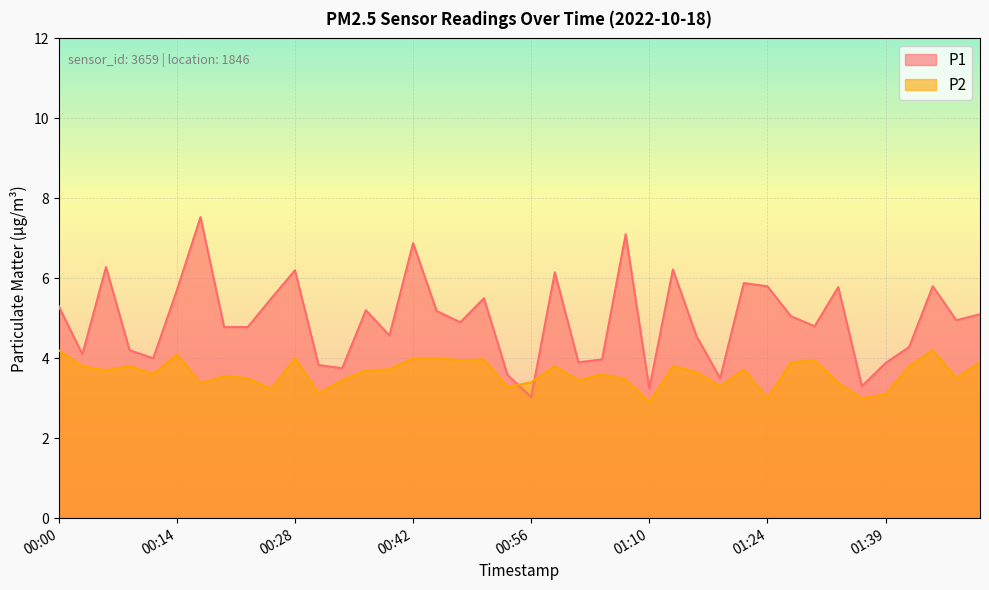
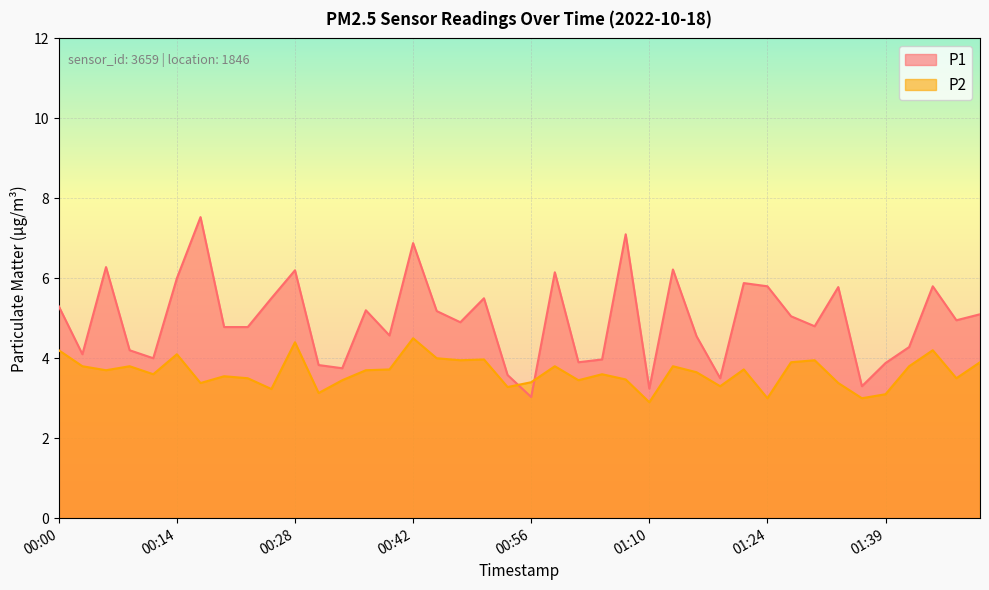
P1, 00:14: 5.7 -> 6.0
P2, 00:28: 4.0 -> 4.4
P2, 00:42: 4.0 -> 4.5
